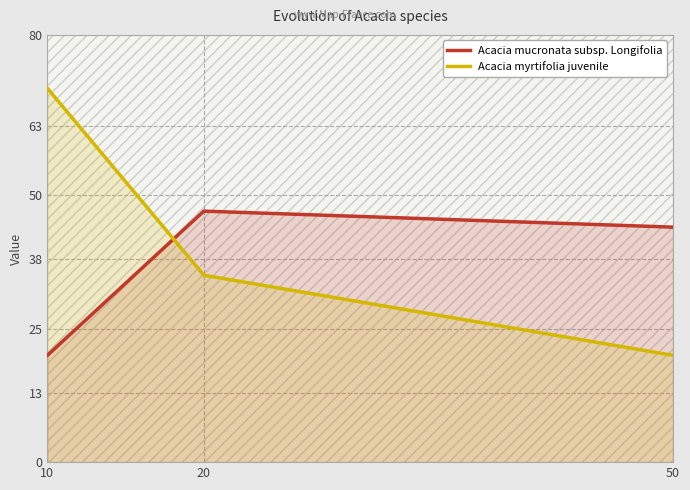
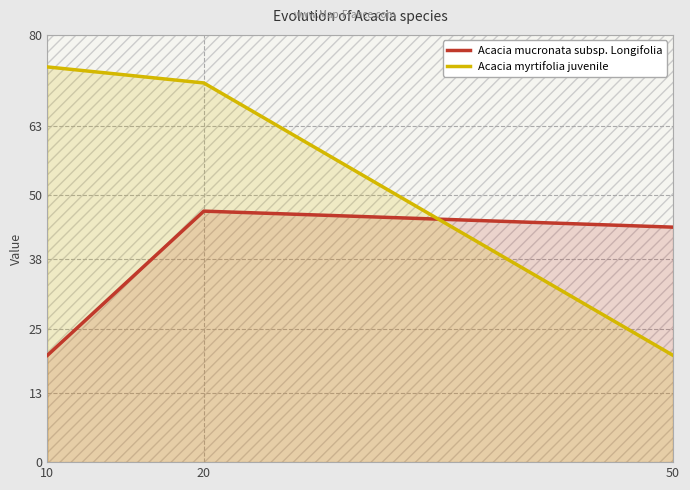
Acacia myrtifolia juvenile, 10: 70 -> 74
Acacia myrtifolia juvenile, 20: 35 -> 71
